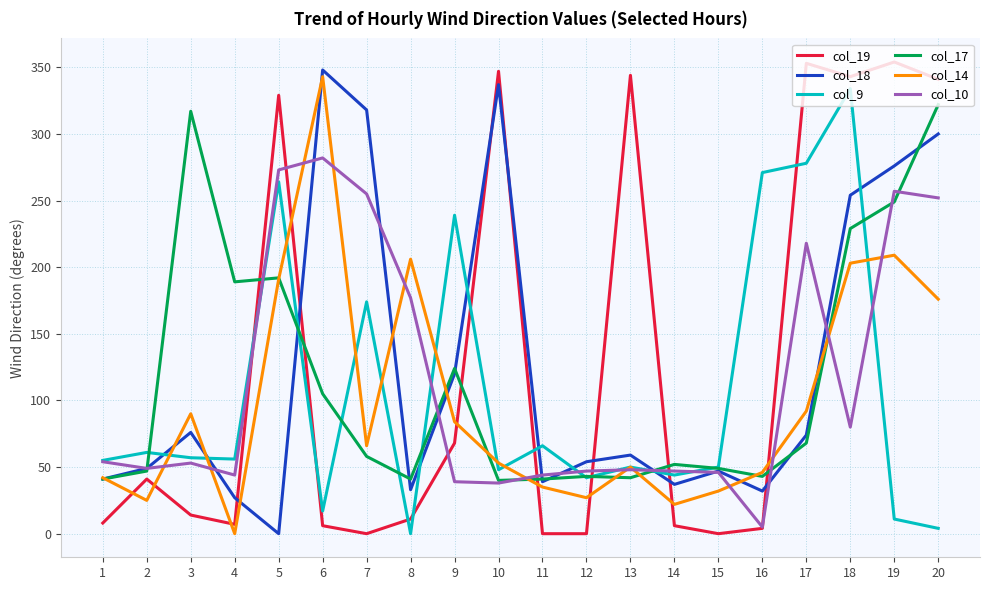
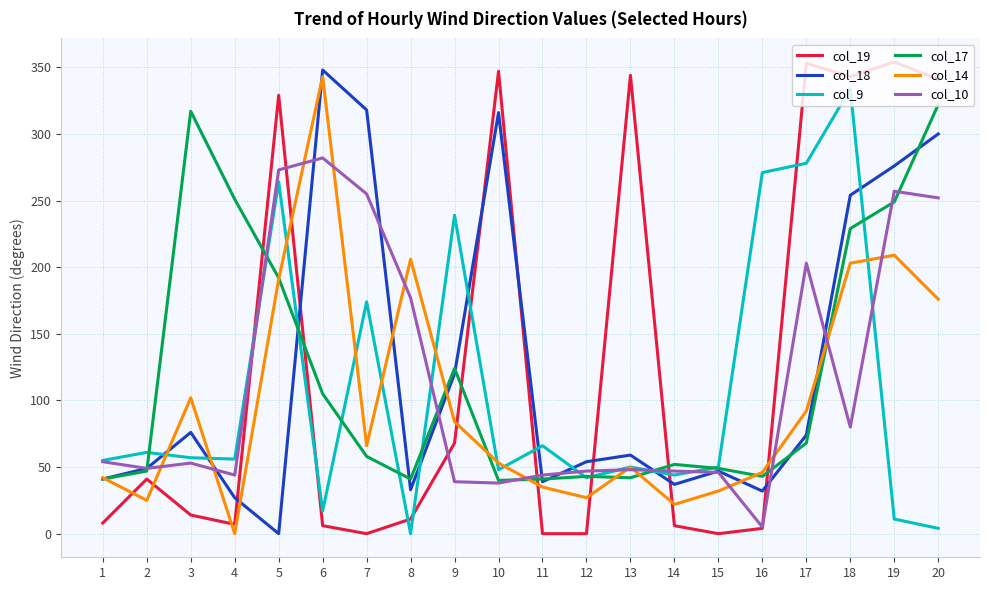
col_14, 3: 90 -> 102
col_17, 4: 189 -> 251
col_18, 10: 337 -> 316
col_10, 17: 218 -> 203
